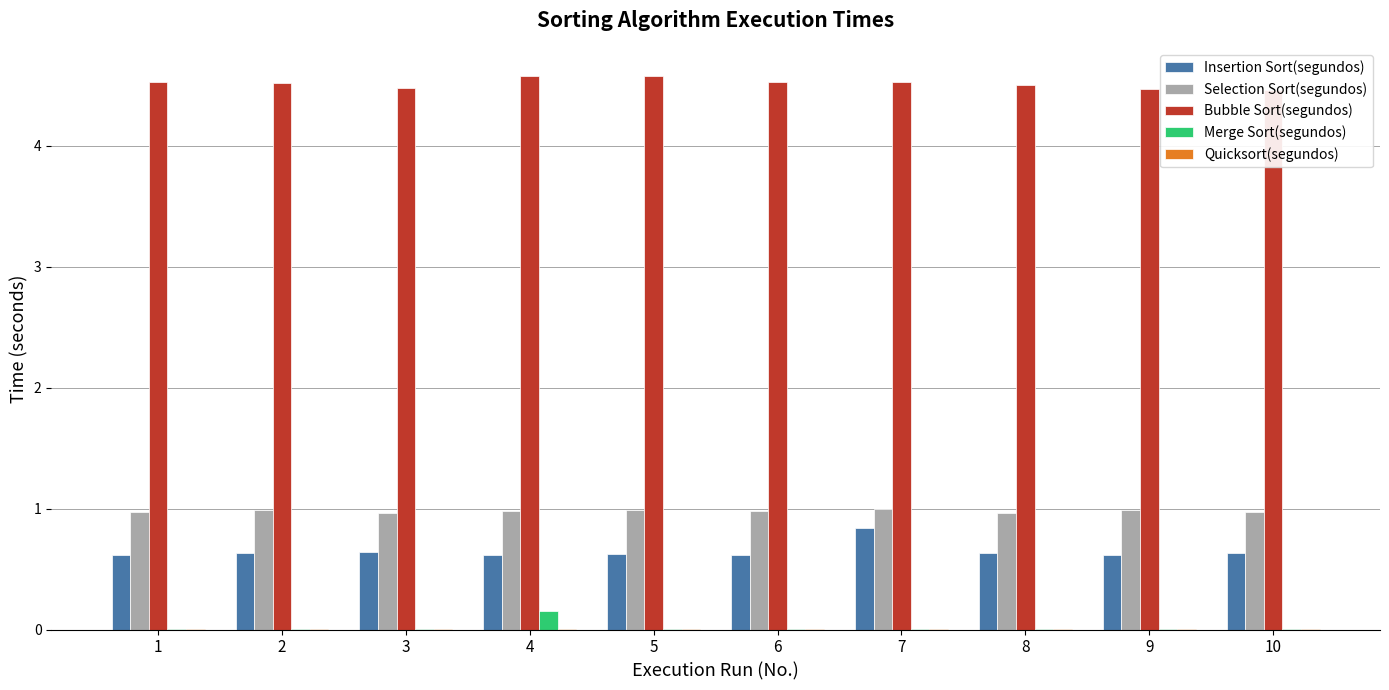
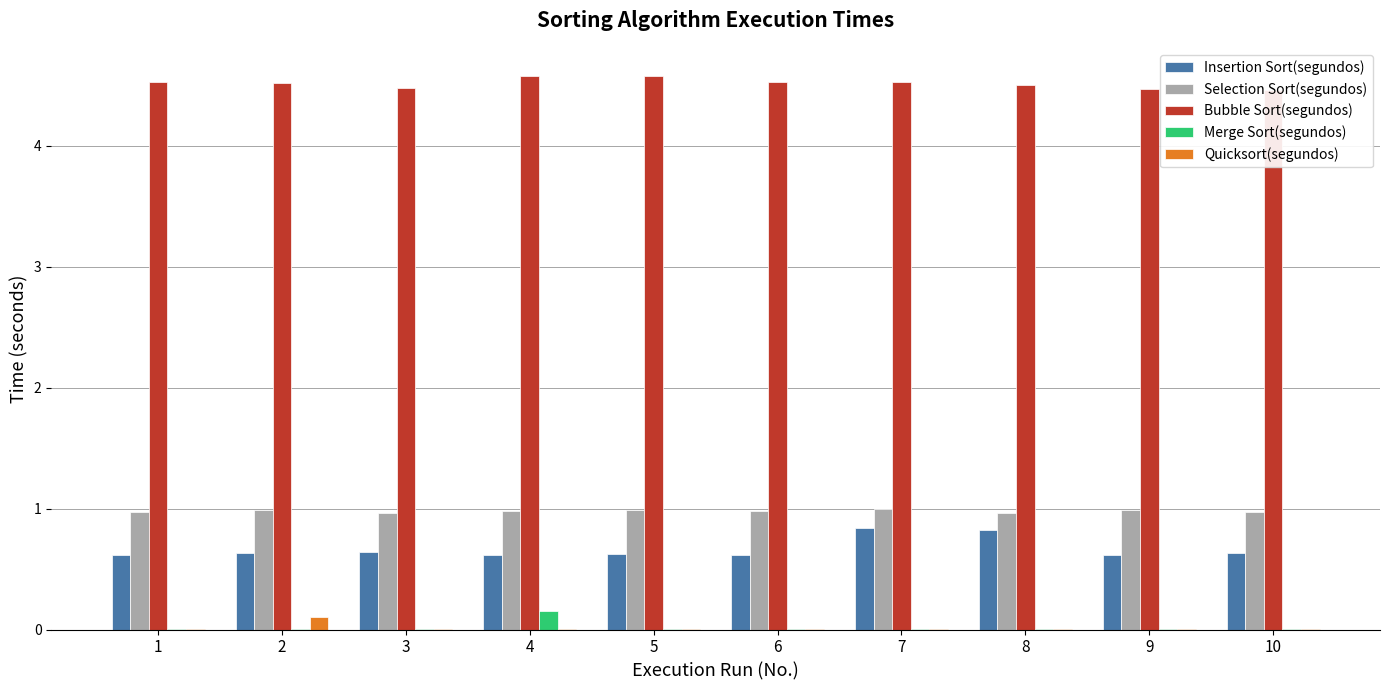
Quicksort(segundos), 2: 0.00 -> 0.10
Insertion Sort(segundos), 8: 0.63 -> 0.82
